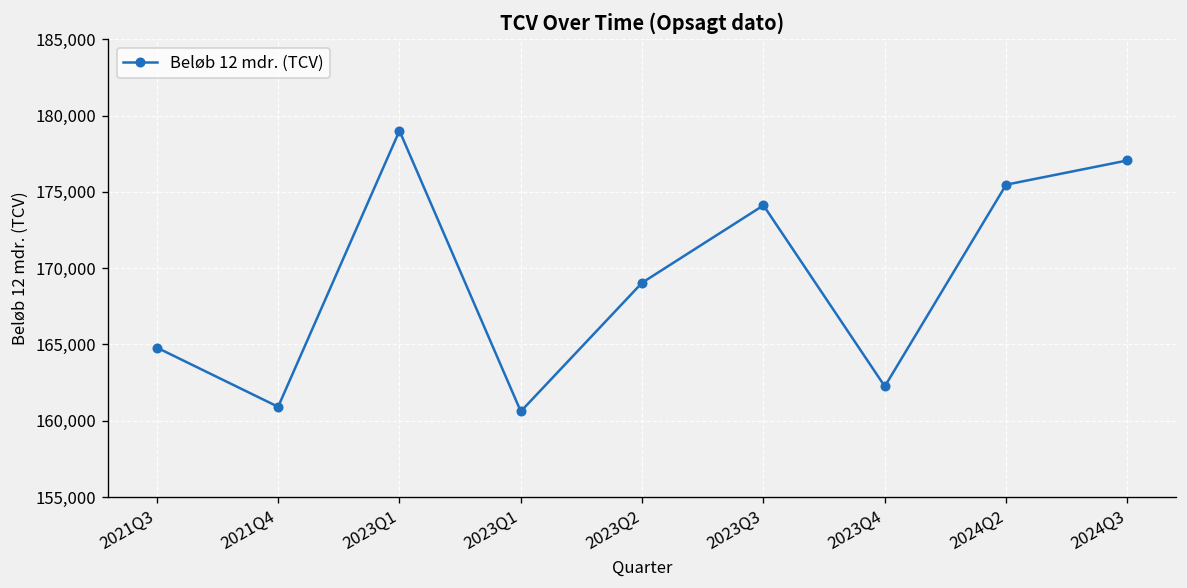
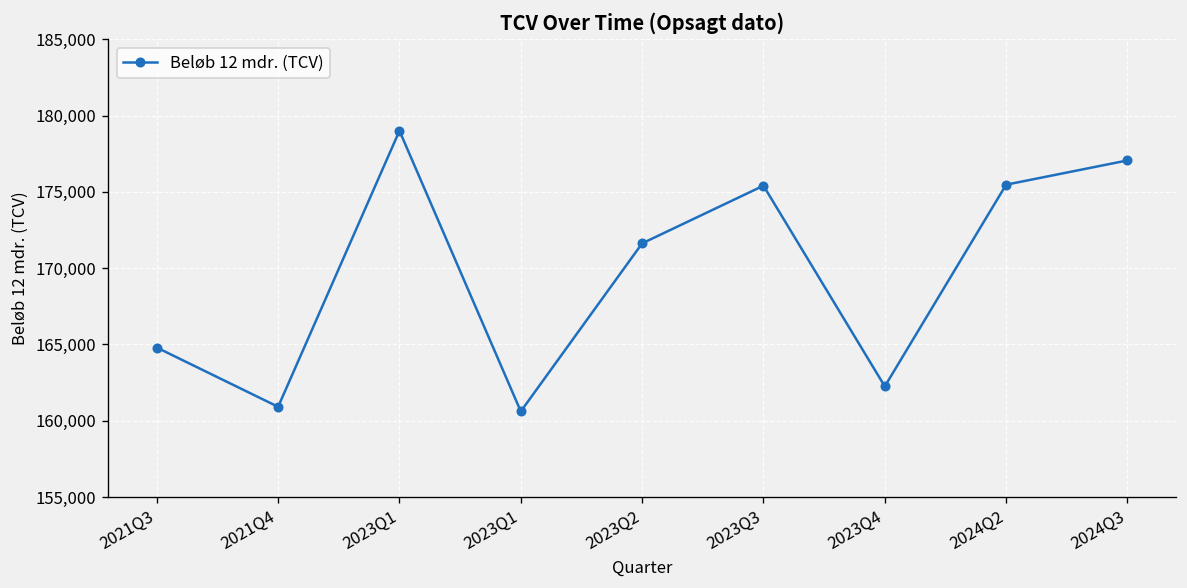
2023Q2: 169,000 -> 171,600
2023Q3: 174,100 -> 175,400
